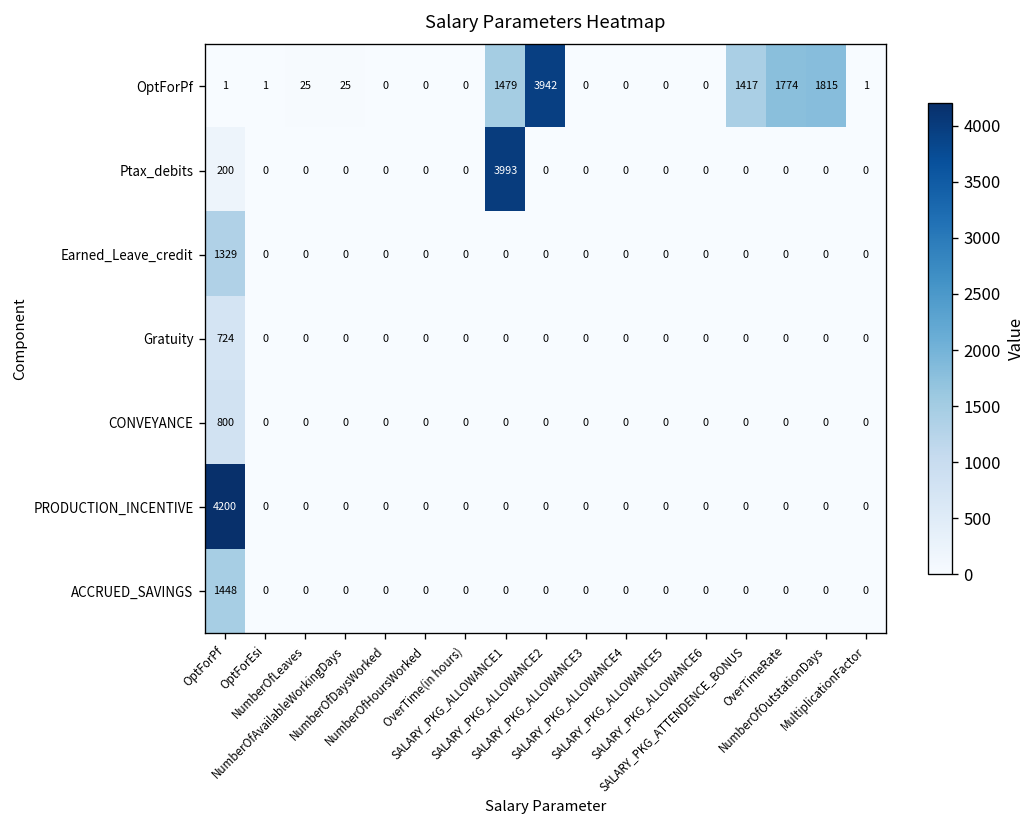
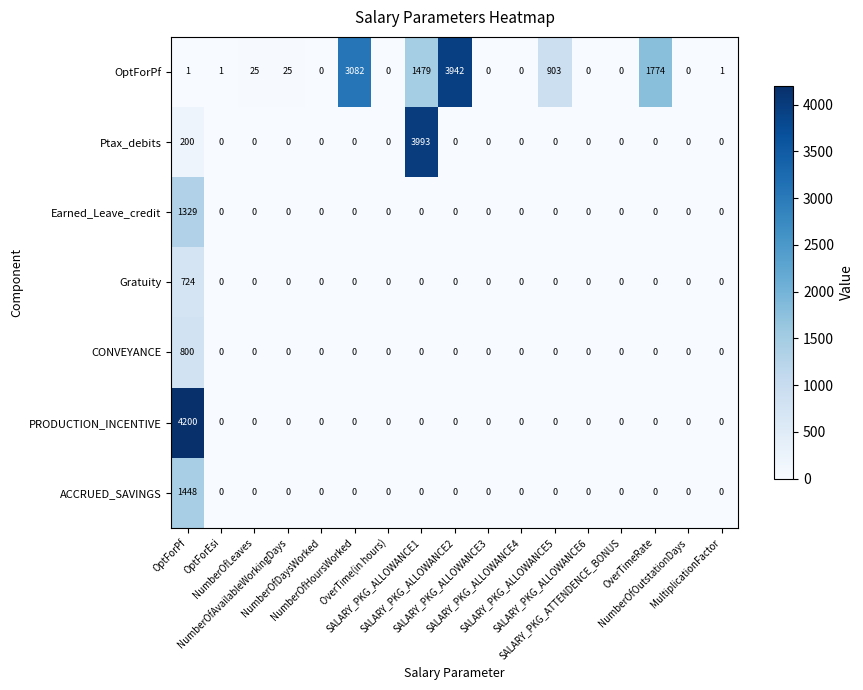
OptForPf, NumberOfHoursWorked: 0 -> 3082
OptForPf, SALARY_PKG_ALLOWANCE5: 0 -> 903
OptForPf, SALARY_PKG_ATTENDENCE_BONUS: 1417 -> 0
OptForPf, NumberOfOutstationDays: 1815 -> 0
